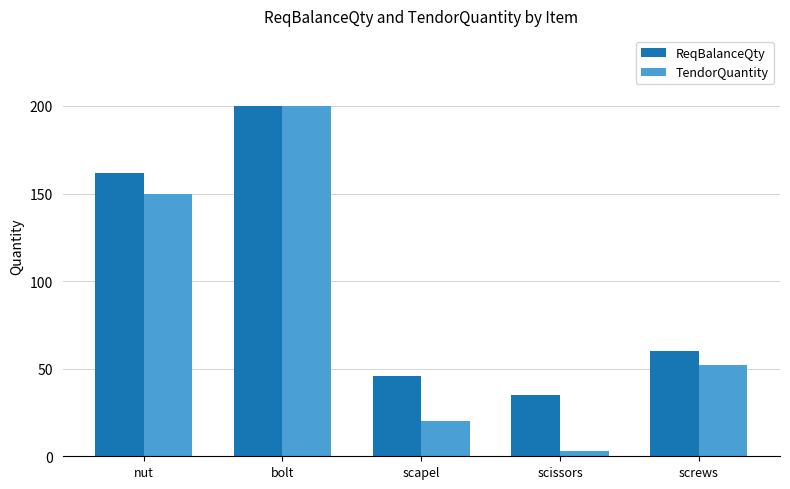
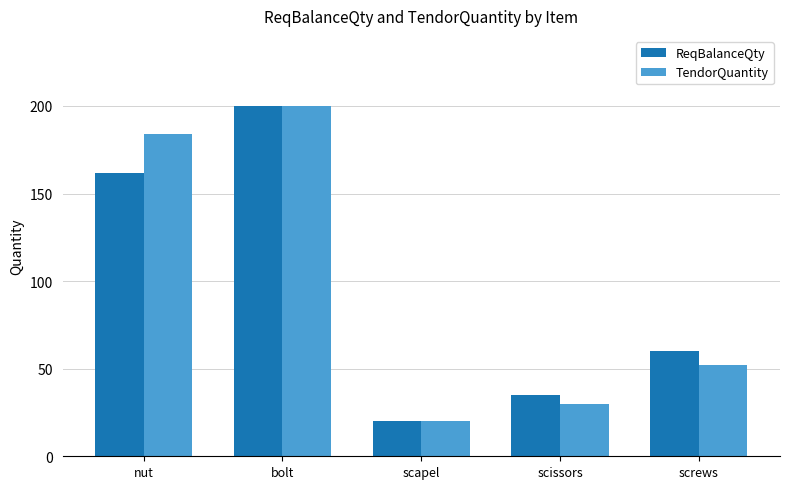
TendorQuantity, nut: 150 -> 184
ReqBalanceQty, scapel: 46 -> 20
TendorQuantity, scissors: 3 -> 30
